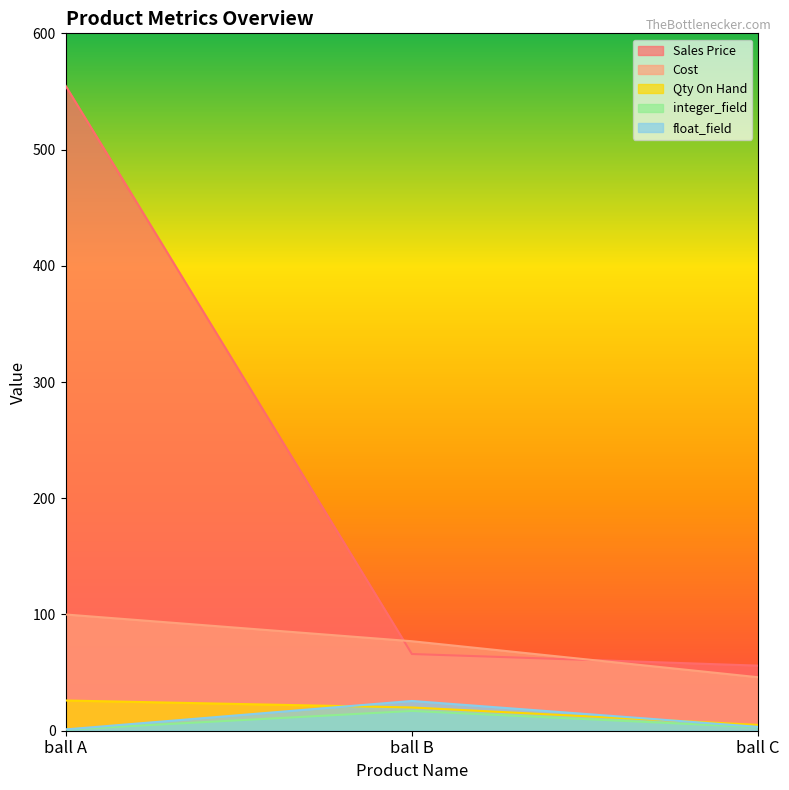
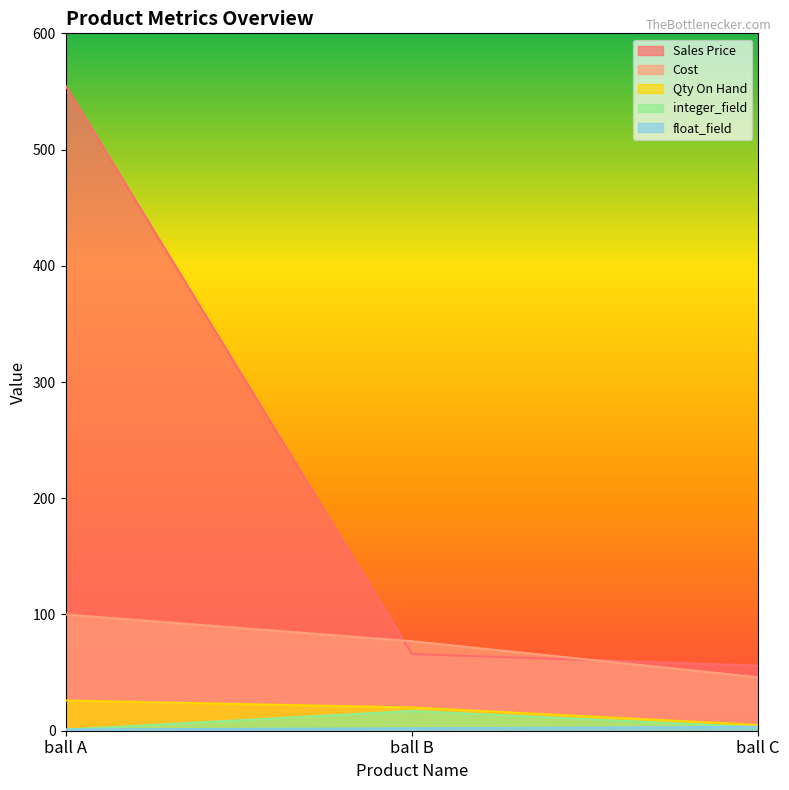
float_field, ball B: 26 -> 2
